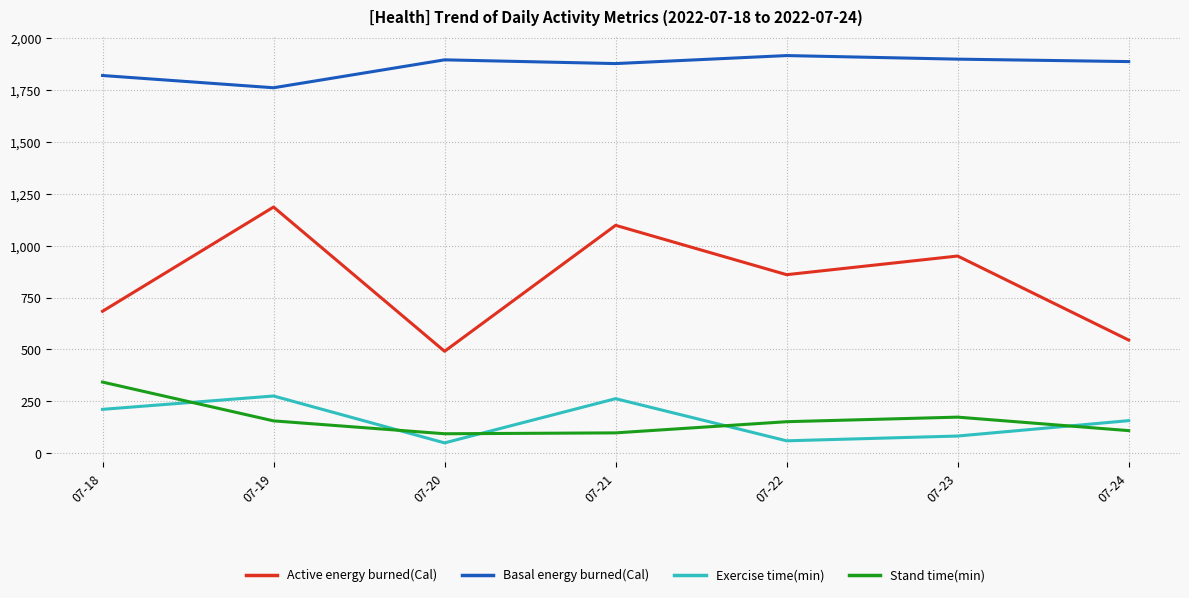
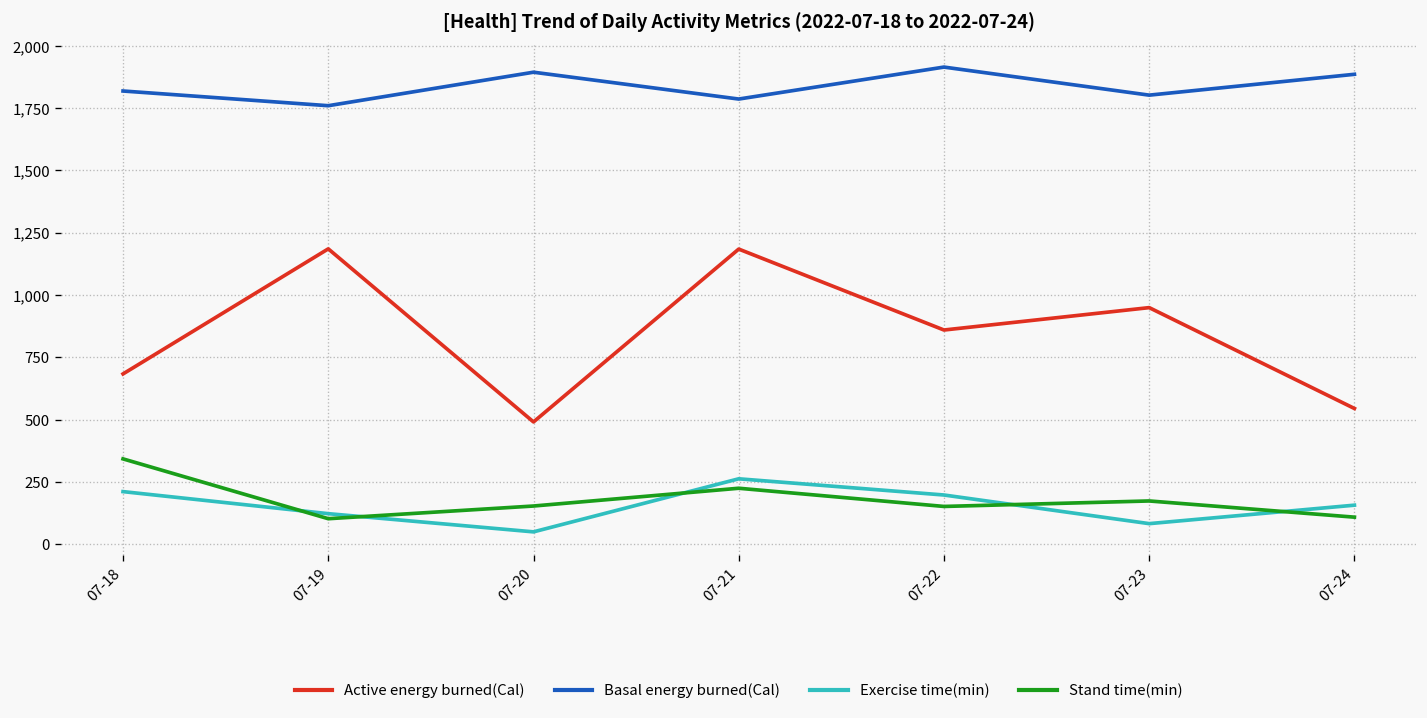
Exercise time(min), 07-19: 280 -> 120
Stand time(min), 07-19: 160 -> 100
Stand time(min), 07-20: 90 -> 150
Active energy burned(Cal), 07-21: 1,100 -> 1,180
Basal energy burned(Cal), 07-21: 1,880 -> 1,790
Stand time(min), 07-21: 100 -> 230
Exercise time(min), 07-22: 60 -> 200
Basal energy burned(Cal), 07-23: 1,900 -> 1,800
